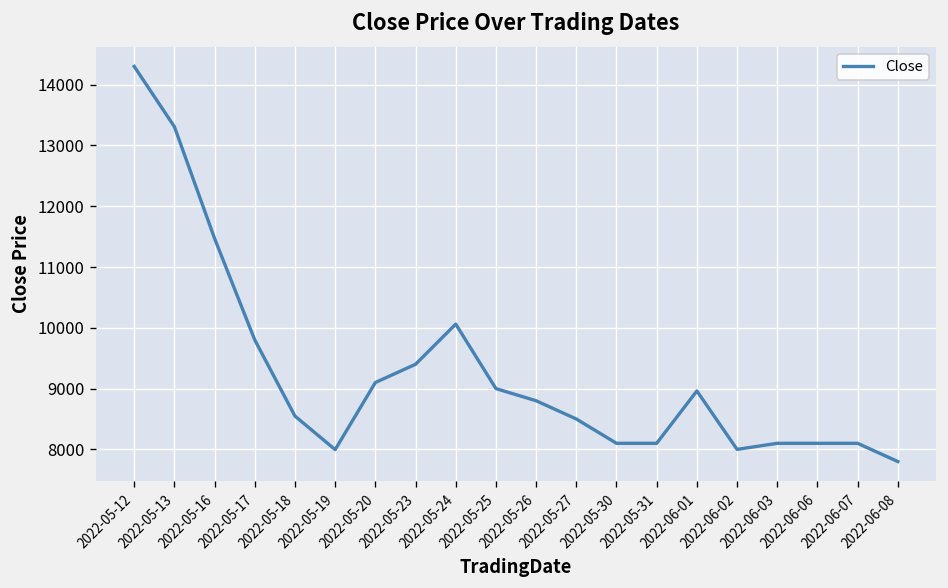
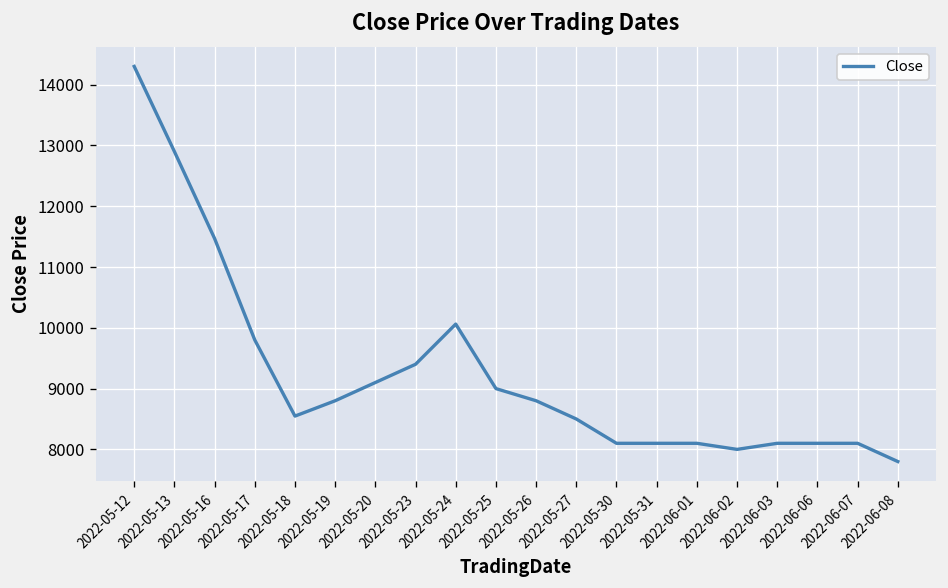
2022-05-13: 13300 -> 12900
2022-05-19: 8000 -> 8800
2022-06-01: 9000 -> 8100
